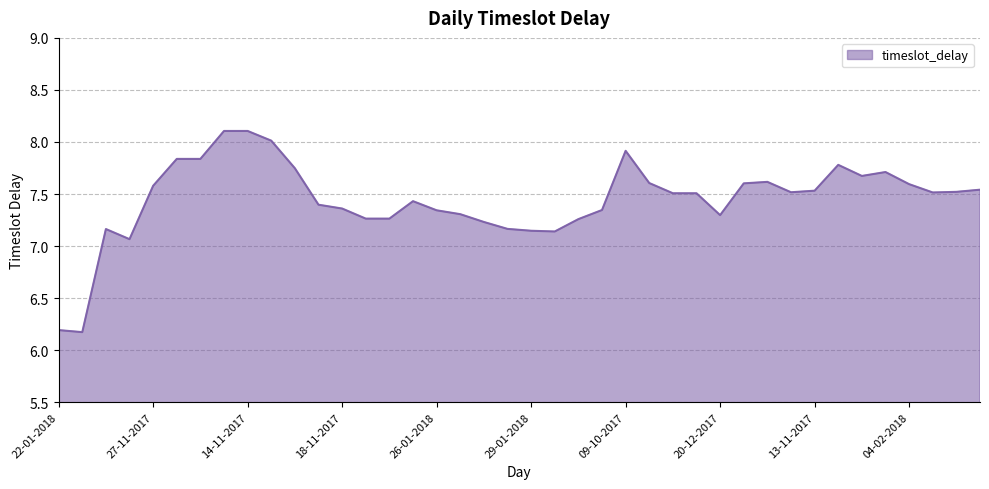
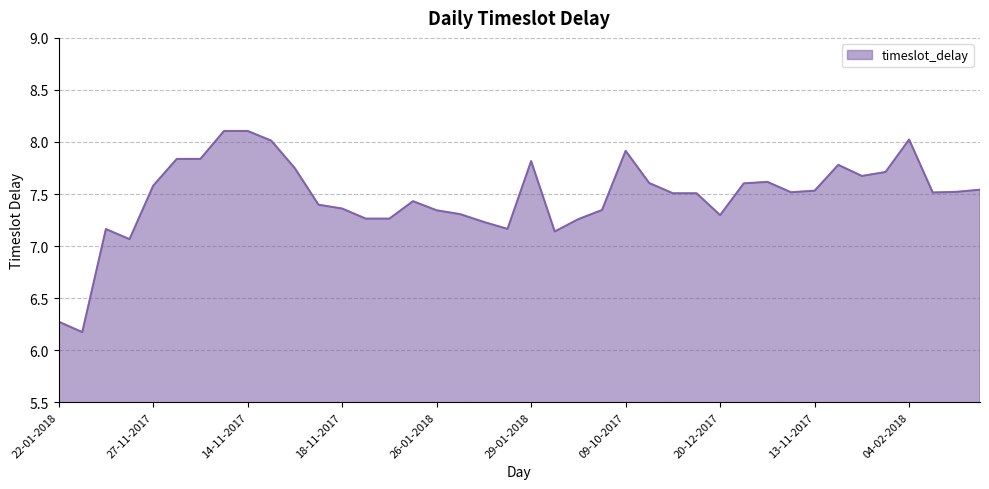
22-01-2018: 6.19 -> 6.27
29-01-2018: 7.15 -> 7.82
04-02-2018: 7.60 -> 8.02
